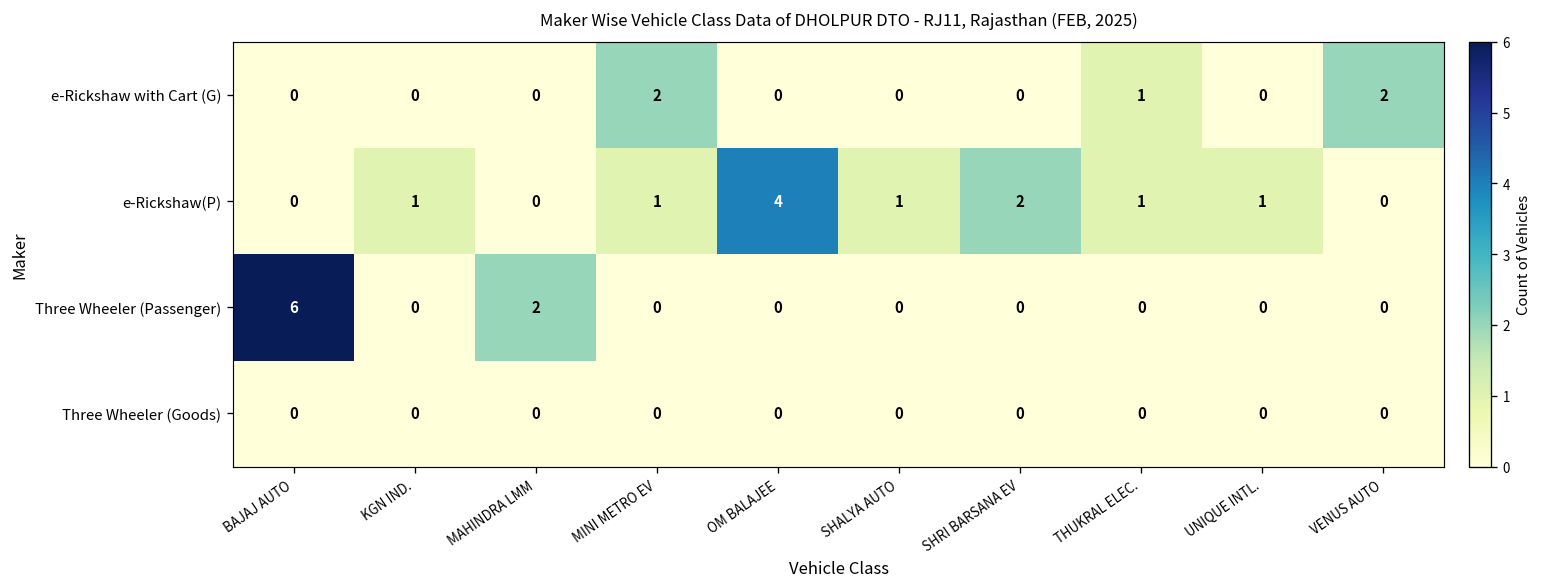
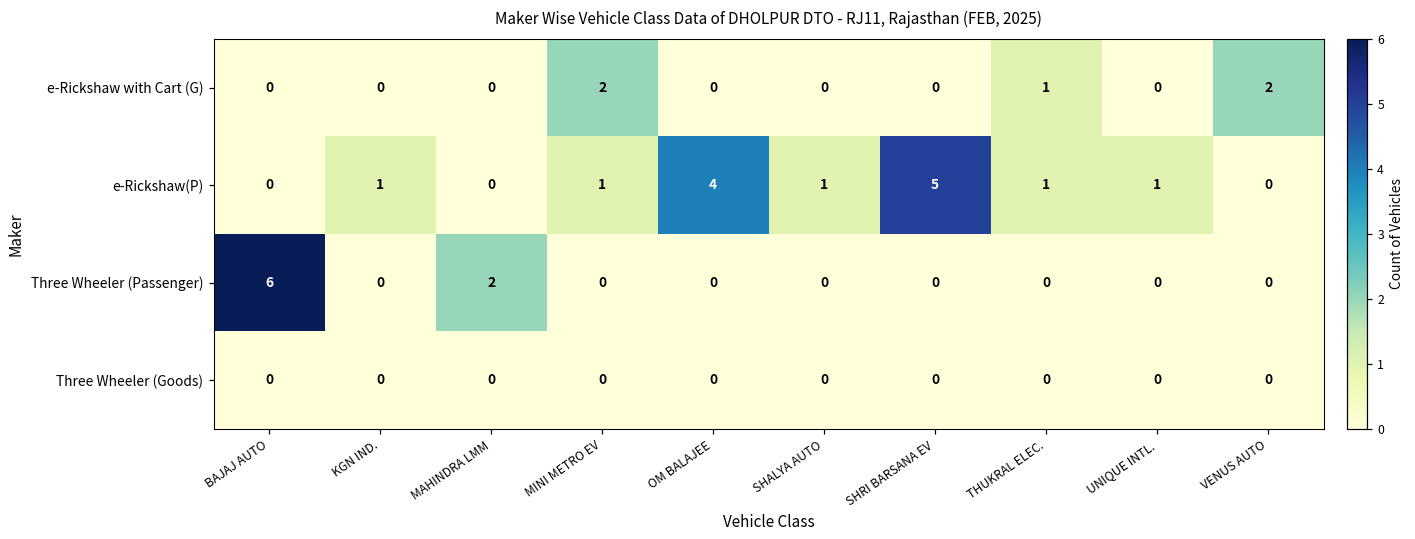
e-Rickshaw(P), SHRI BARSANA EV: 2 -> 5
